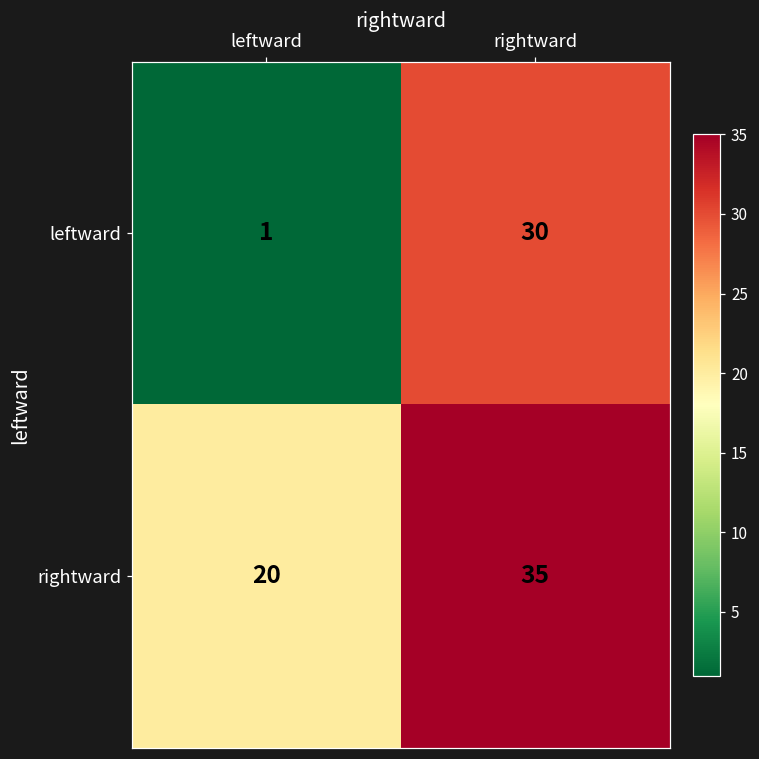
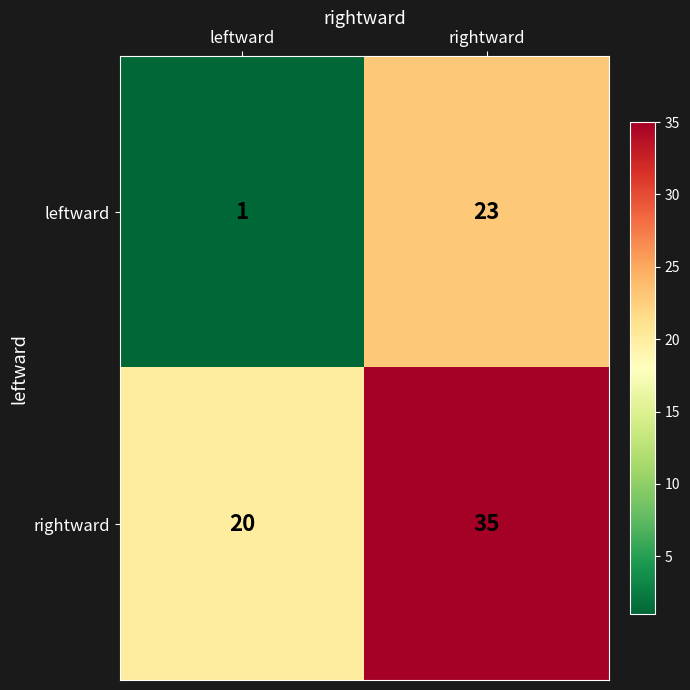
leftward, rightward: 30 -> 23
